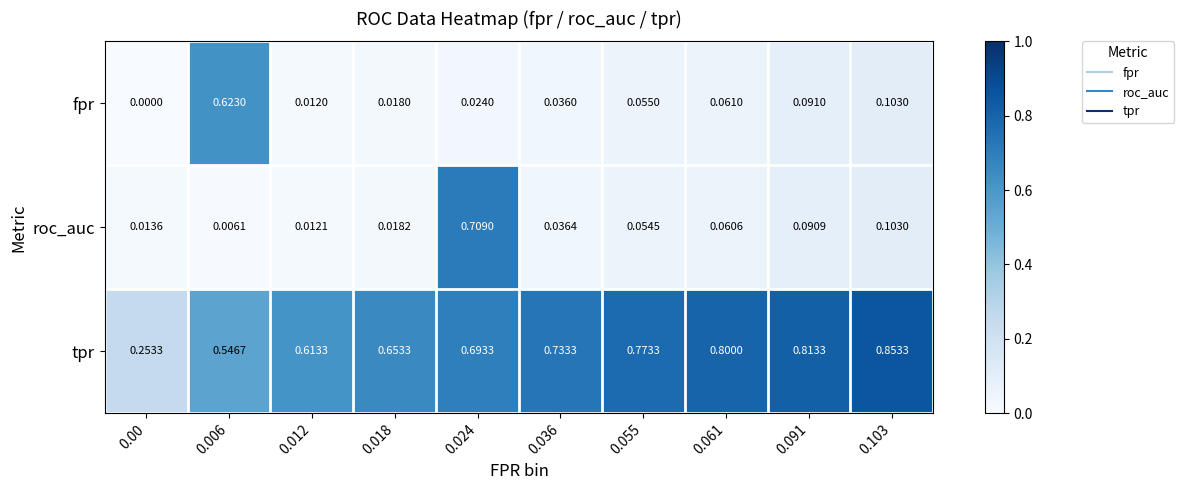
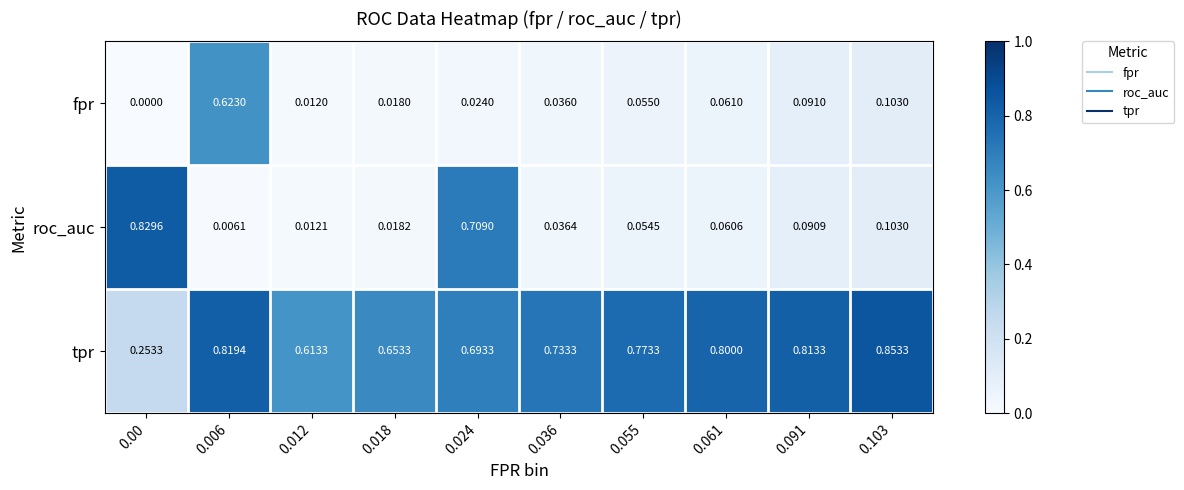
roc_auc, 0.00: 0.0136 -> 0.8296
tpr, 0.006: 0.5467 -> 0.8194
